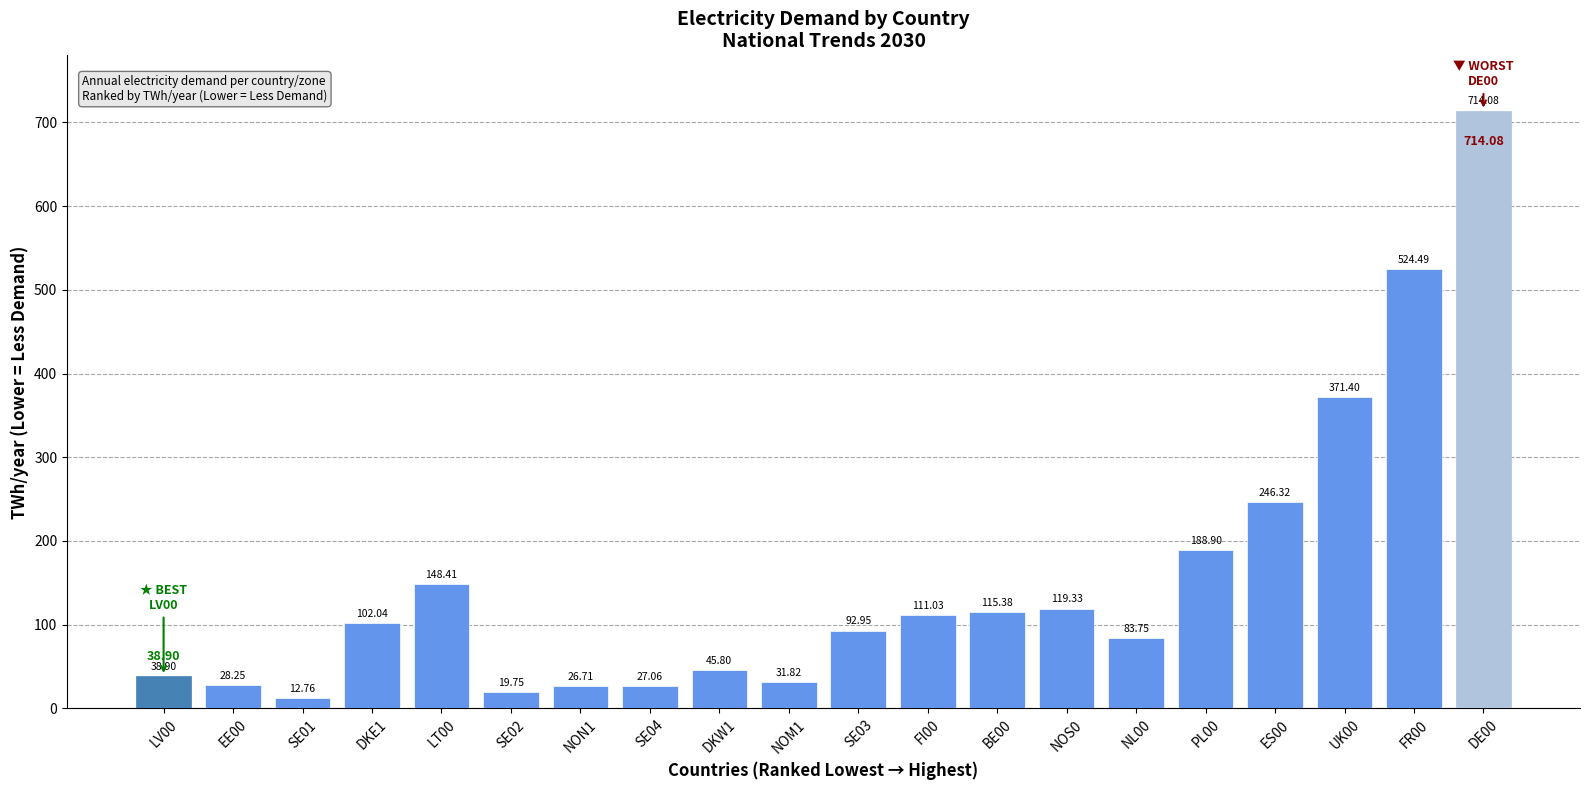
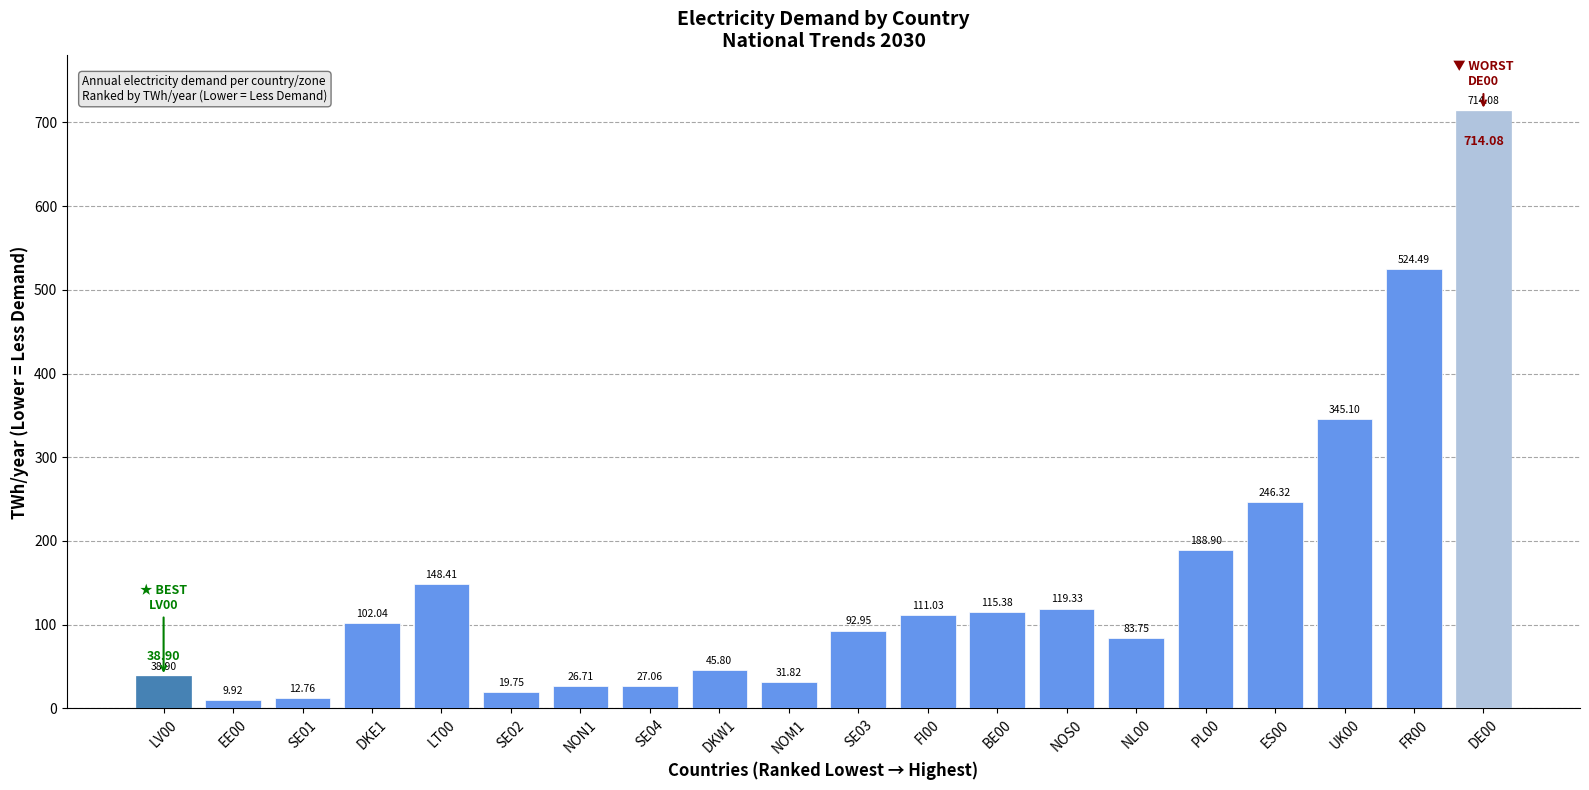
EE00: 28.25 -> 9.92
UK00: 371.40 -> 345.10
